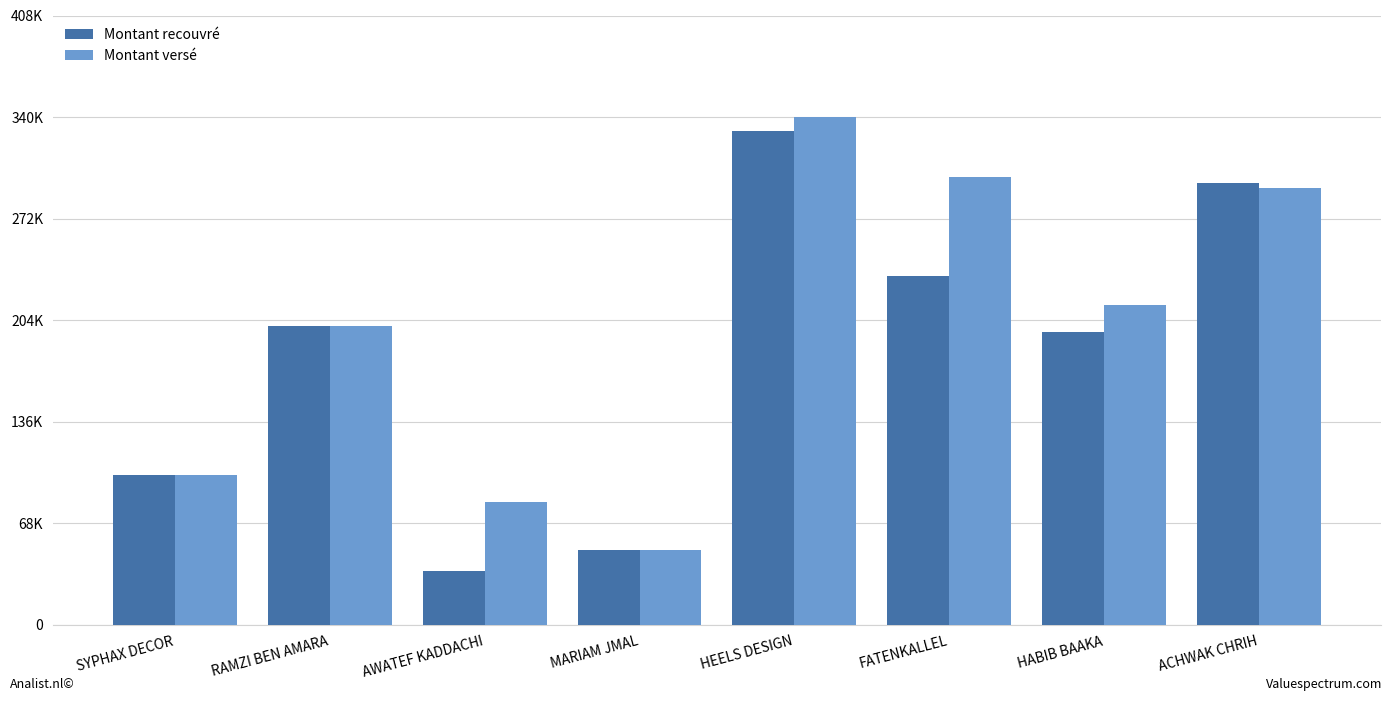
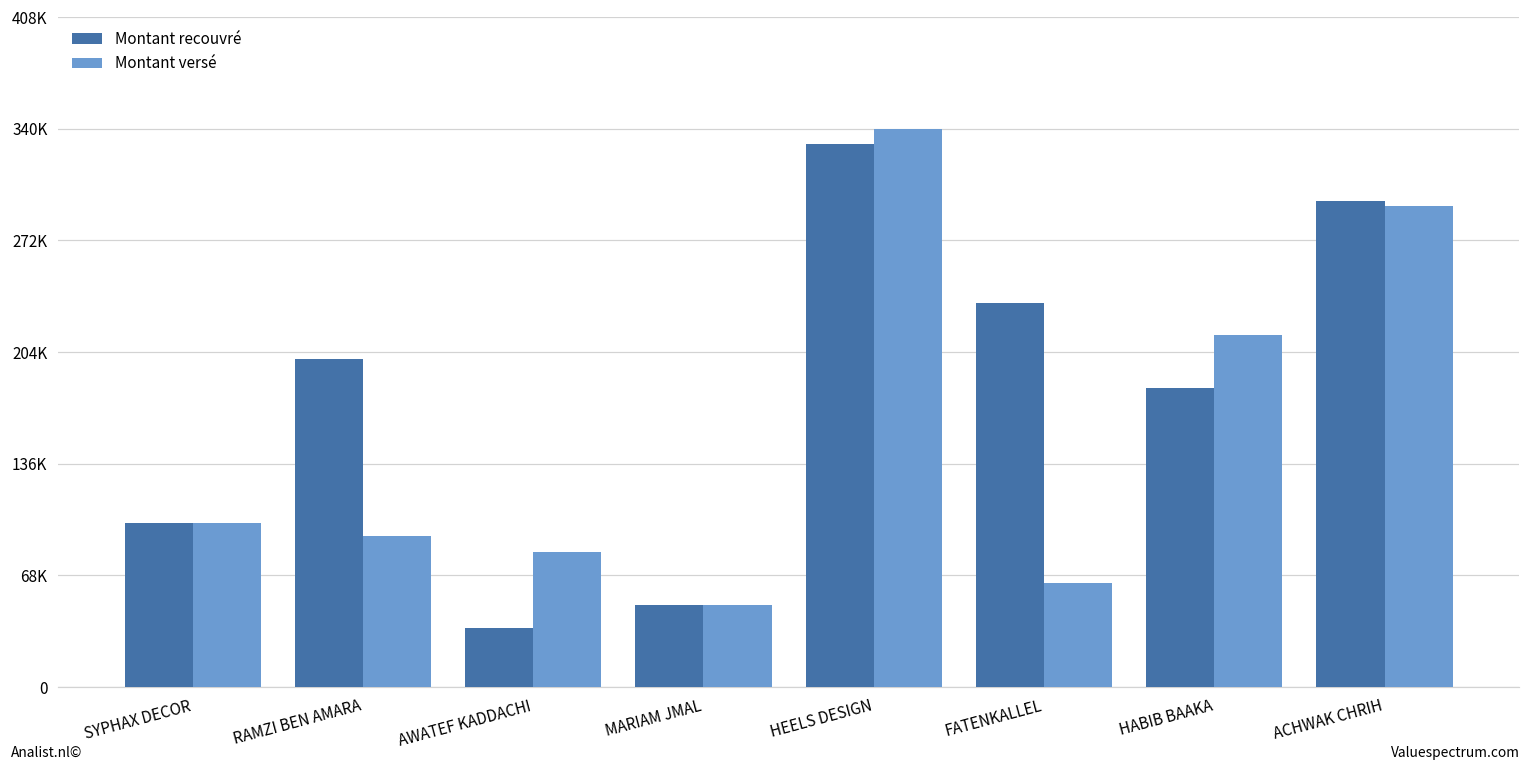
Montant versé, RAMZI BEN AMARA: 200000 -> 92000
Montant versé, FATENKALLEL: 300000 -> 63000
Montant recouvré, HABIB BAAKA: 196000 -> 182000
